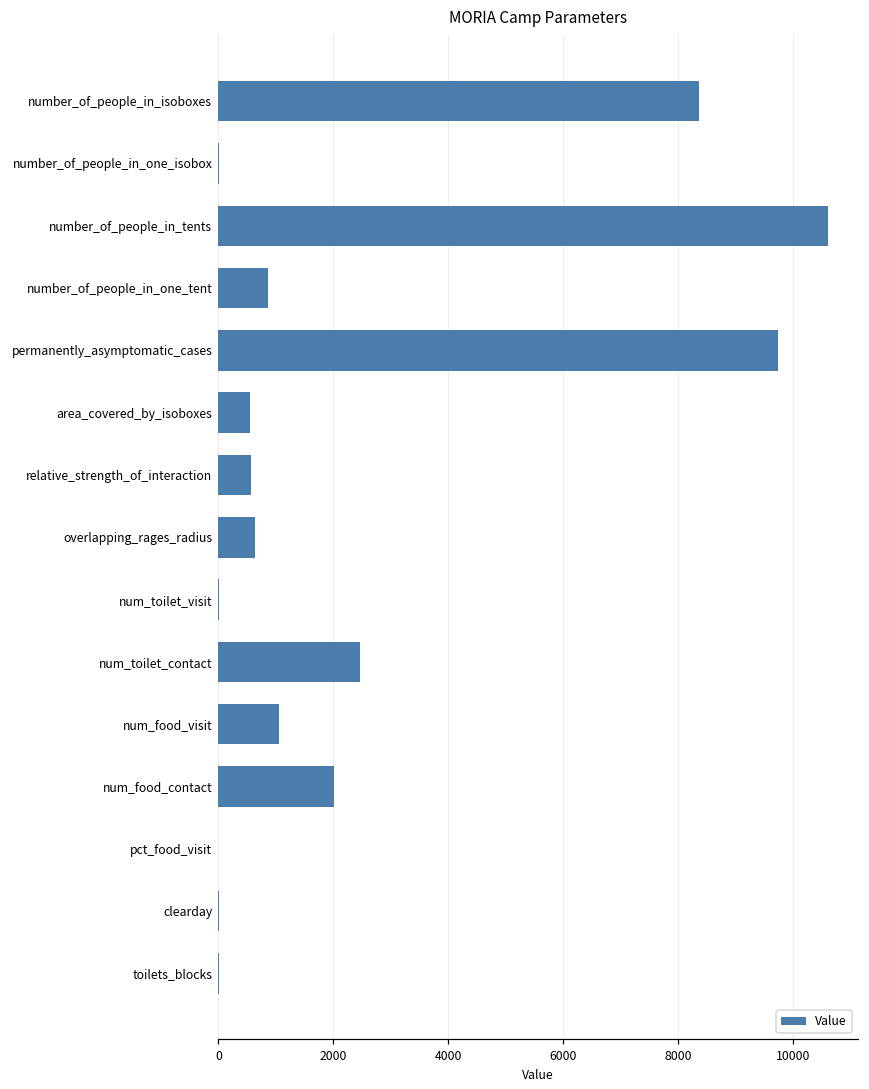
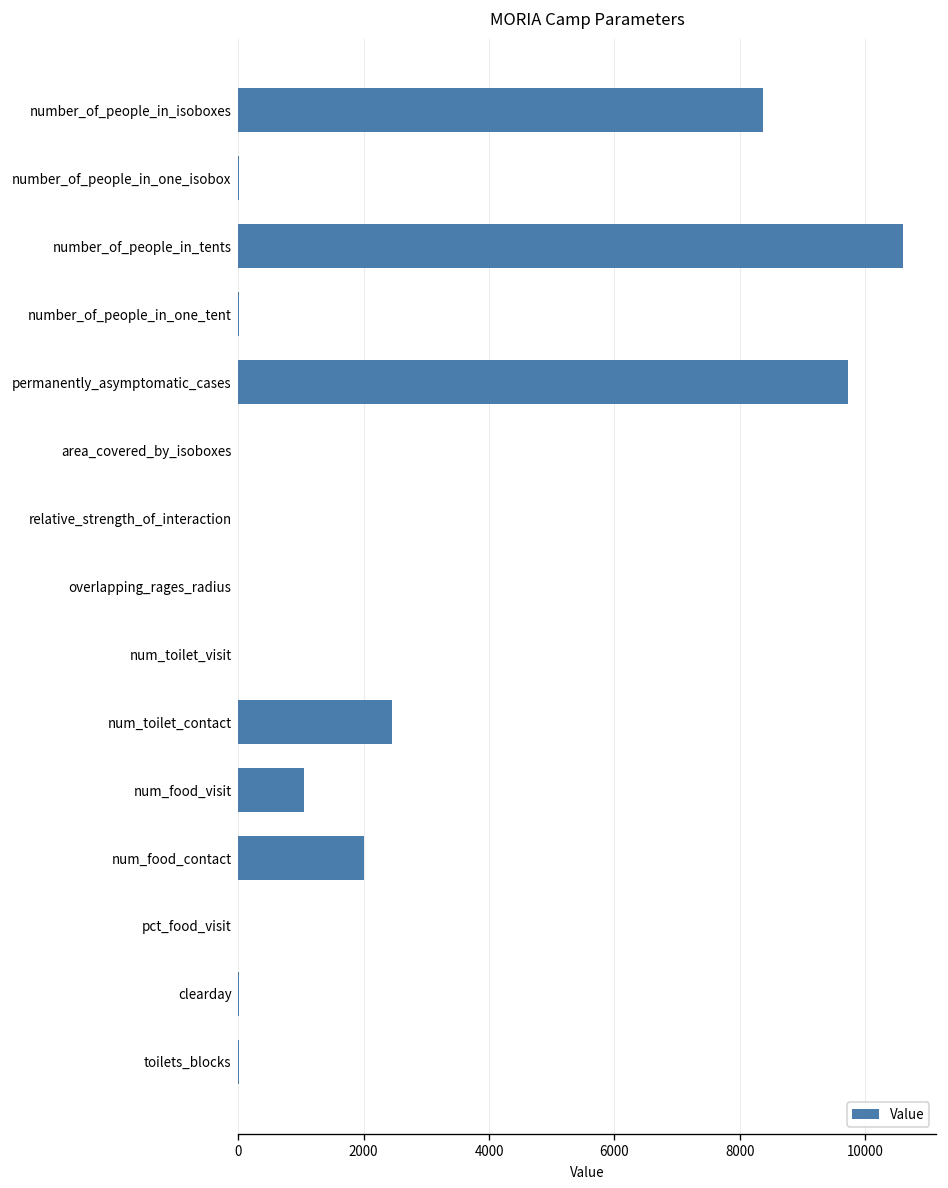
number_of_people_in_one_tent: 900 -> 0
area_covered_by_isoboxes: 500 -> 0
relative_strength_of_interaction: 600 -> 0
overlapping_rages_radius: 600 -> 0
